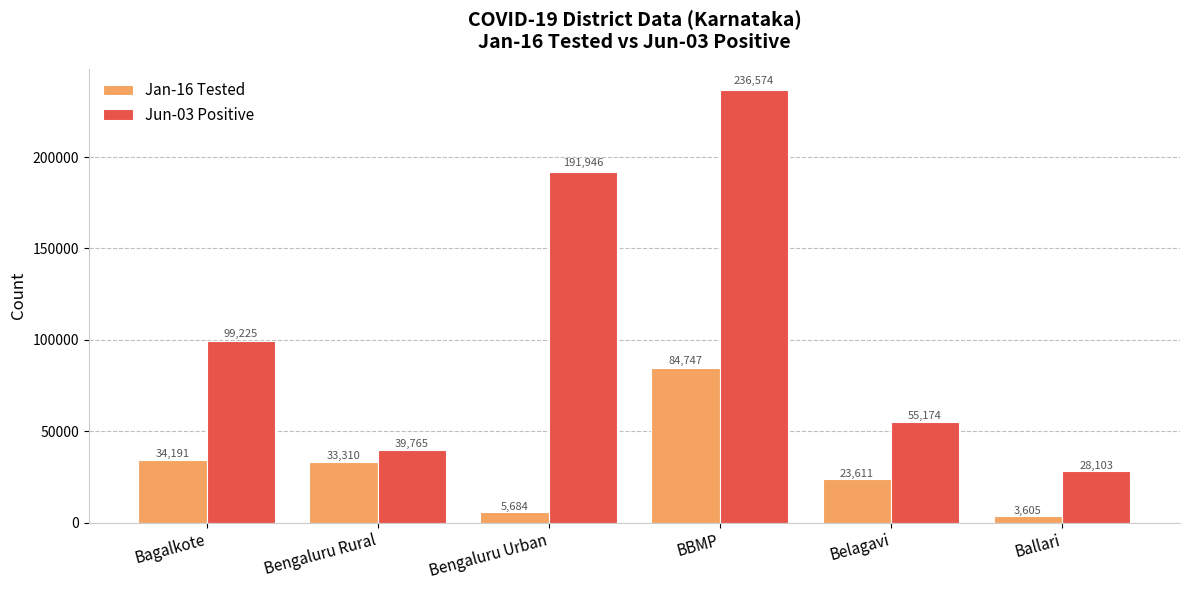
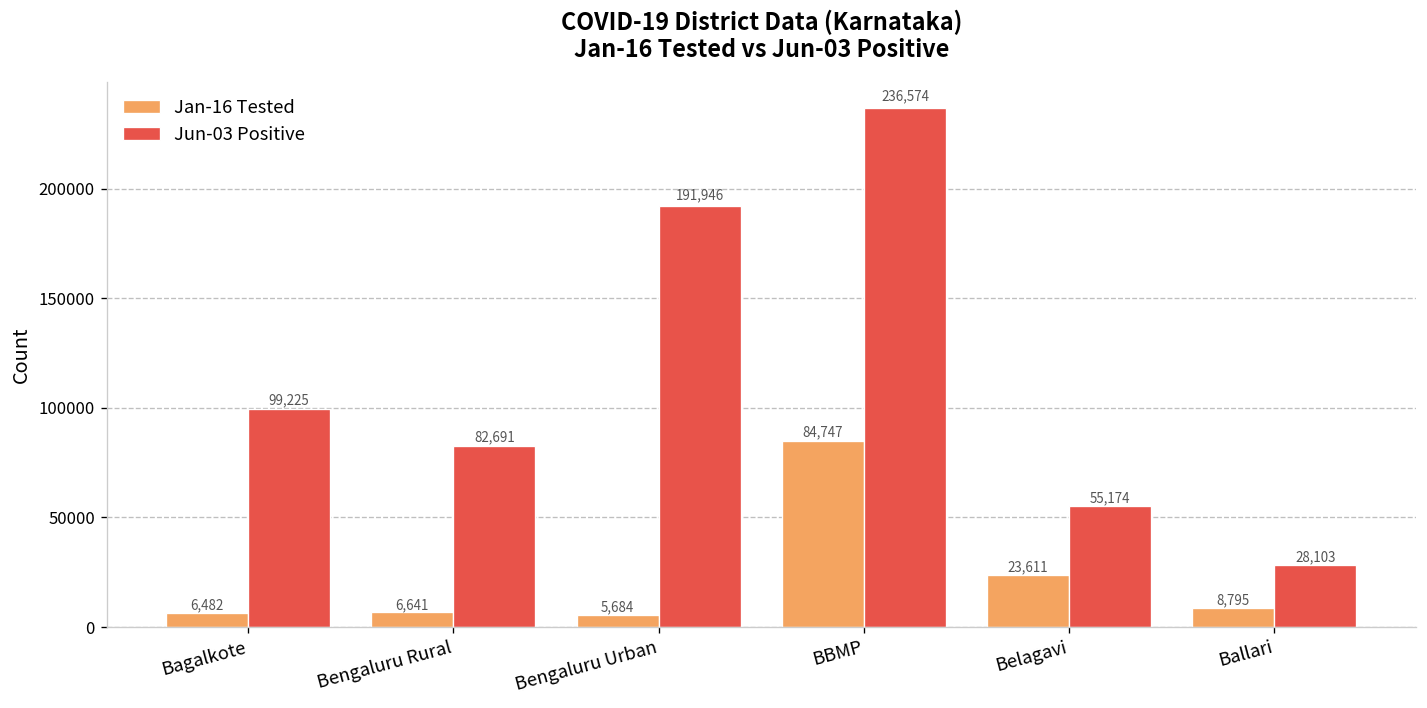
Jan-16 Tested, Bagalkote: 34,191 -> 6,482
Jan-16 Tested, Bengaluru Rural: 33,310 -> 6,641
Jun-03 Positive, Bengaluru Rural: 39,765 -> 82,691
Jan-16 Tested, Ballari: 3,605 -> 8,795
